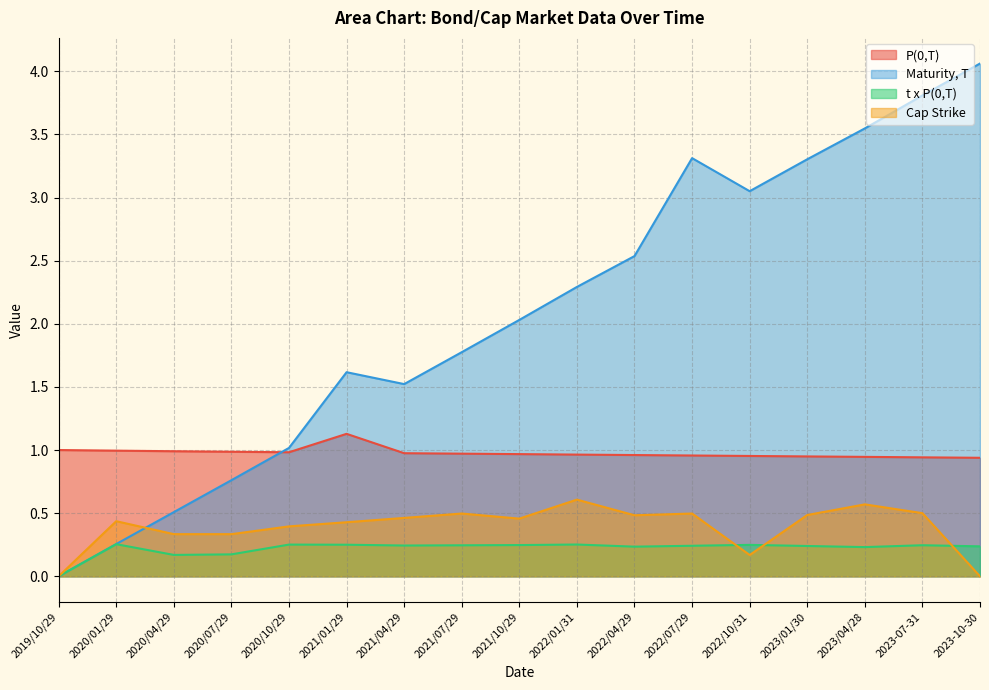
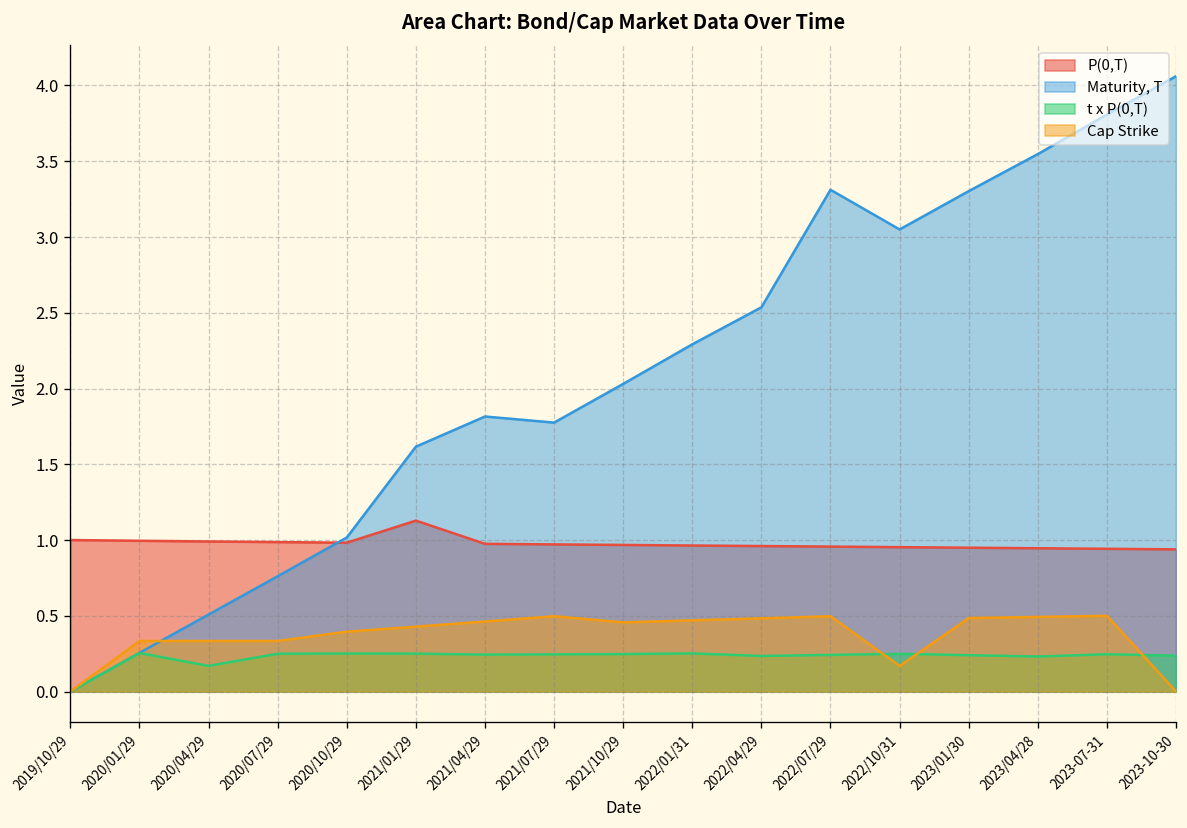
Cap Strike, 2020/01/29: 0.44 -> 0.33
t x P(0,T), 2020/07/29: 0.17 -> 0.25
Maturity, T, 2021/04/29: 1.52 -> 1.82
Cap Strike, 2022/01/31: 0.61 -> 0.47
Cap Strike, 2023/04/28: 0.57 -> 0.49
